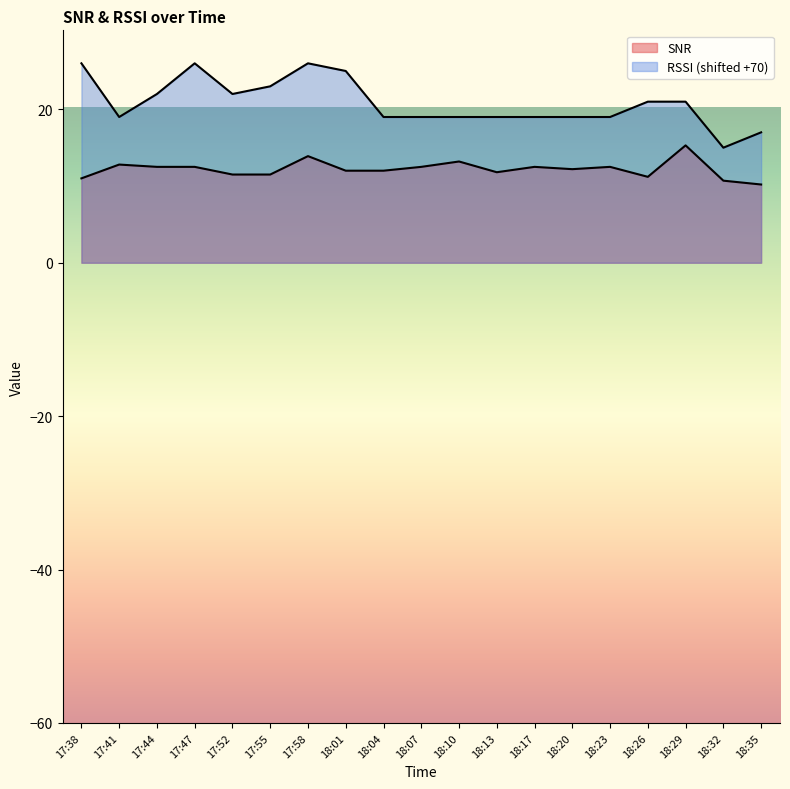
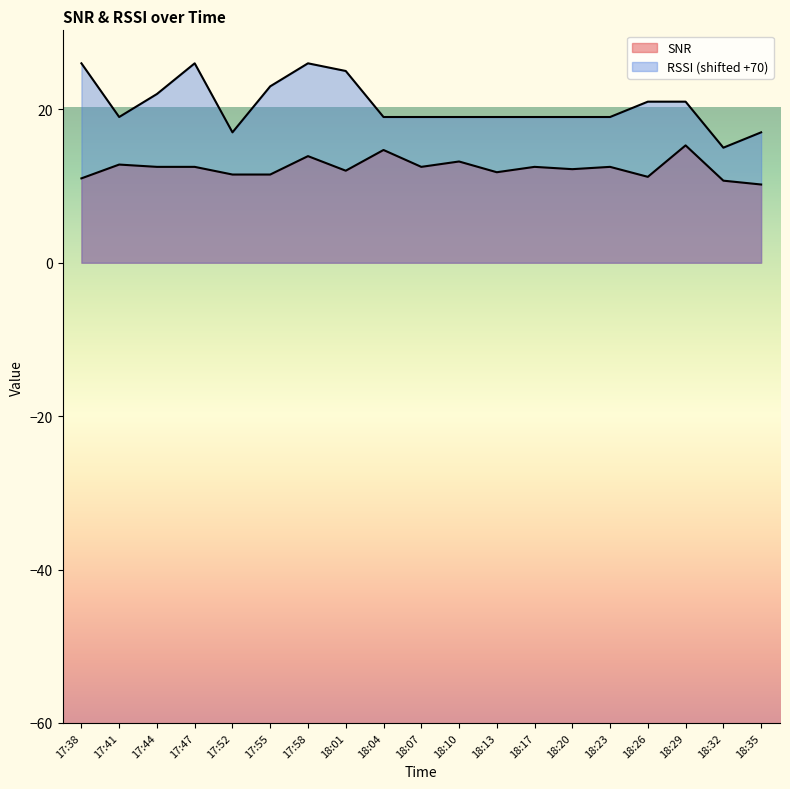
RSSI (shifted +70), 17:52: 22 -> 17
SNR, 18:04: 12 -> 15
